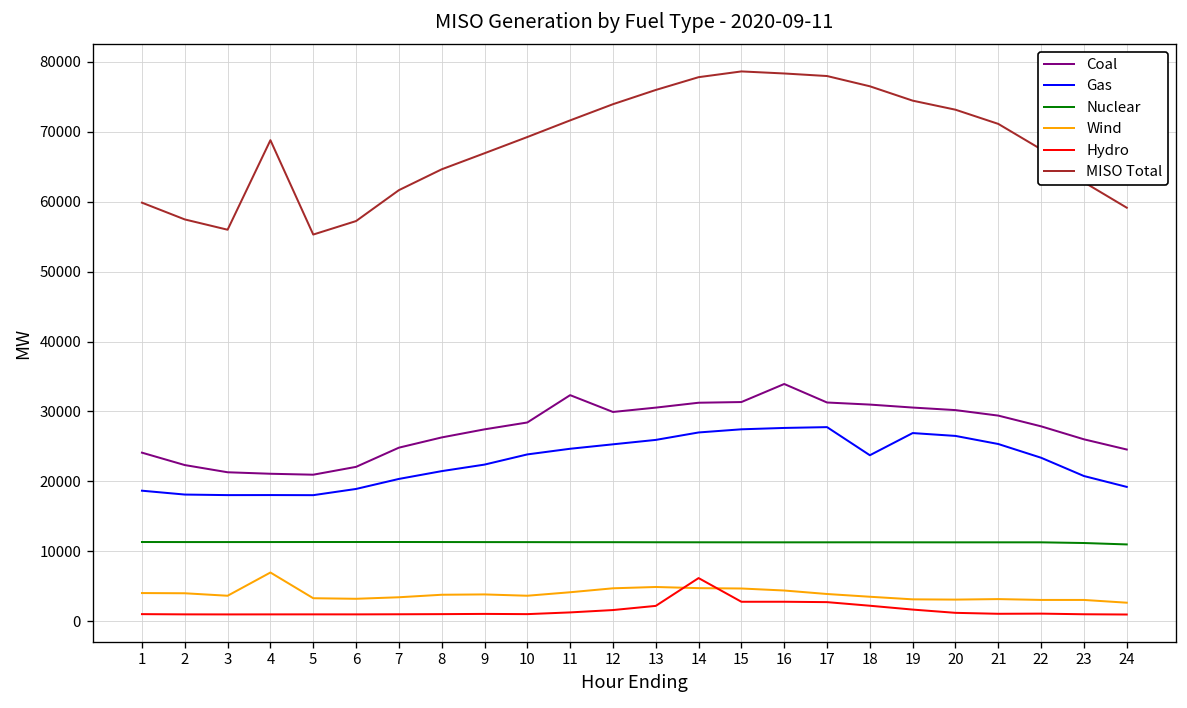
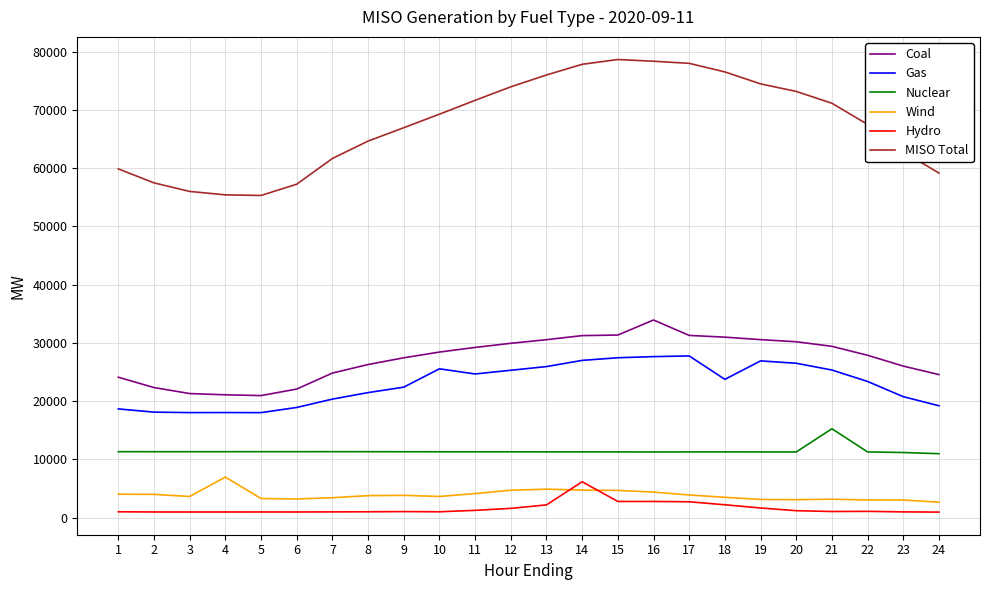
MISO Total, 4: 69000 -> 55000
Gas, 10: 24000 -> 26000
Coal, 11: 32000 -> 29000
Nuclear, 21: 11000 -> 15000
